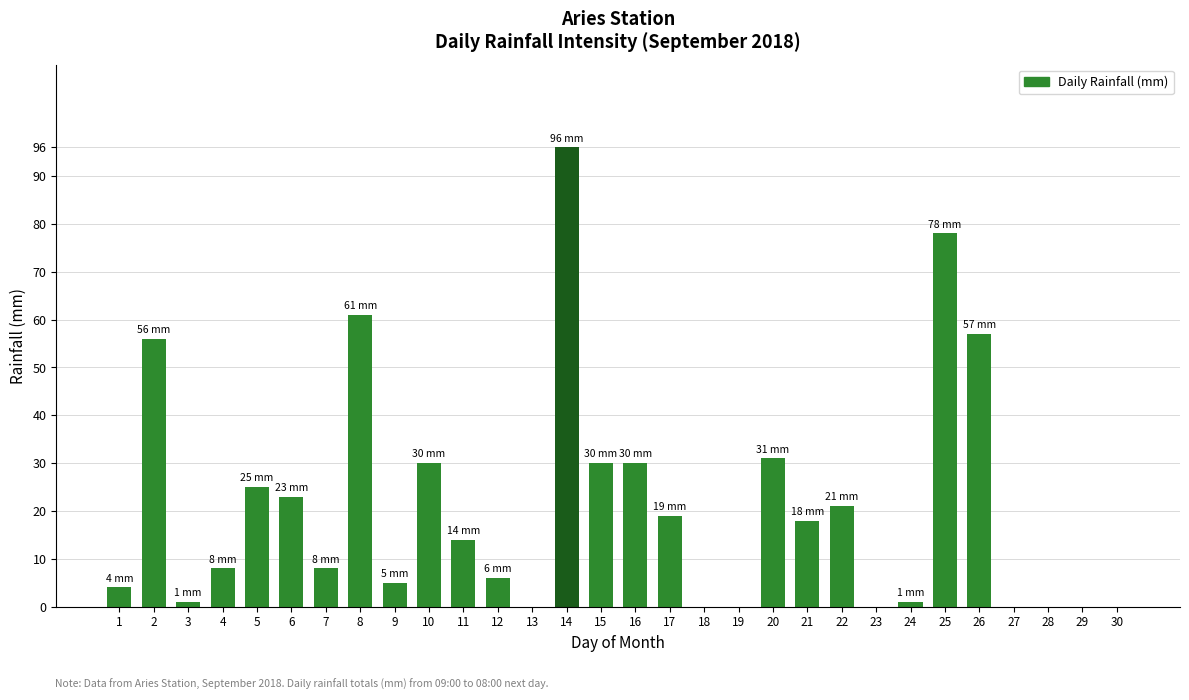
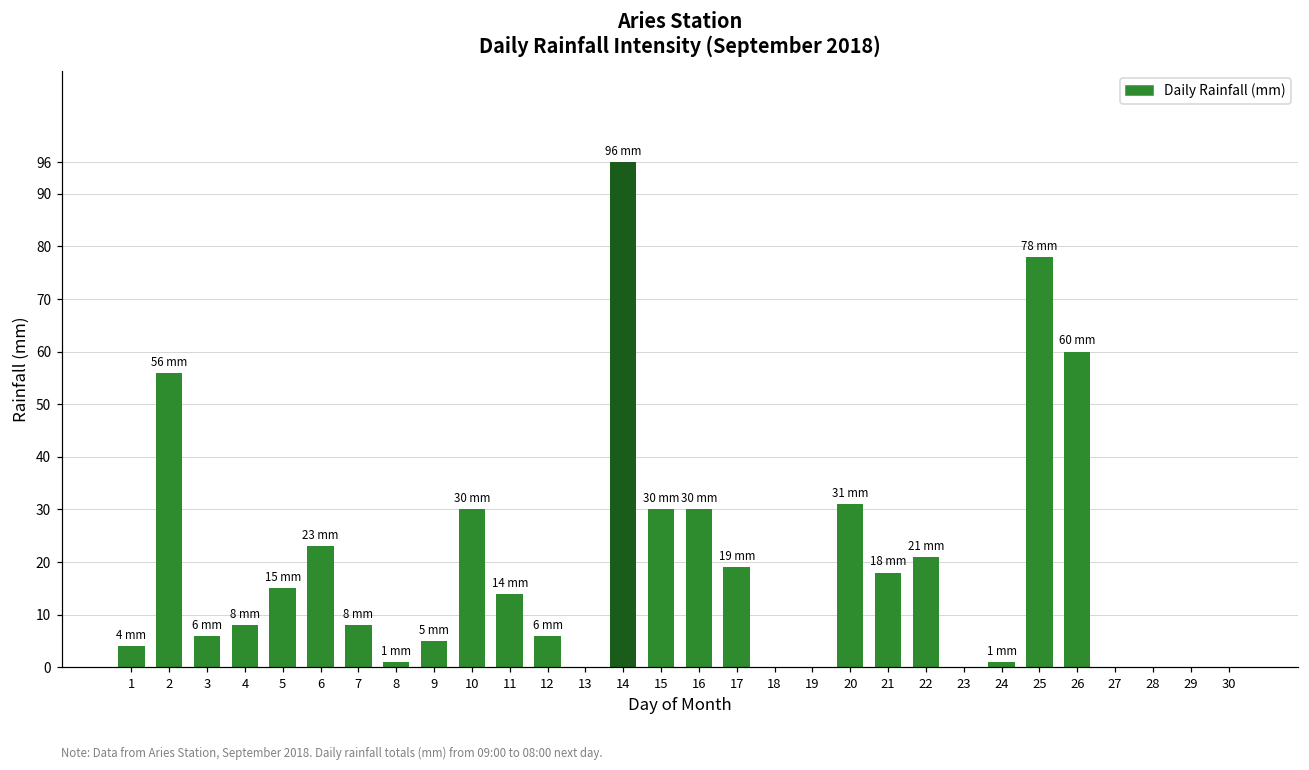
3: 1 -> 6
5: 25 -> 15
8: 61 -> 1
26: 57 -> 60
